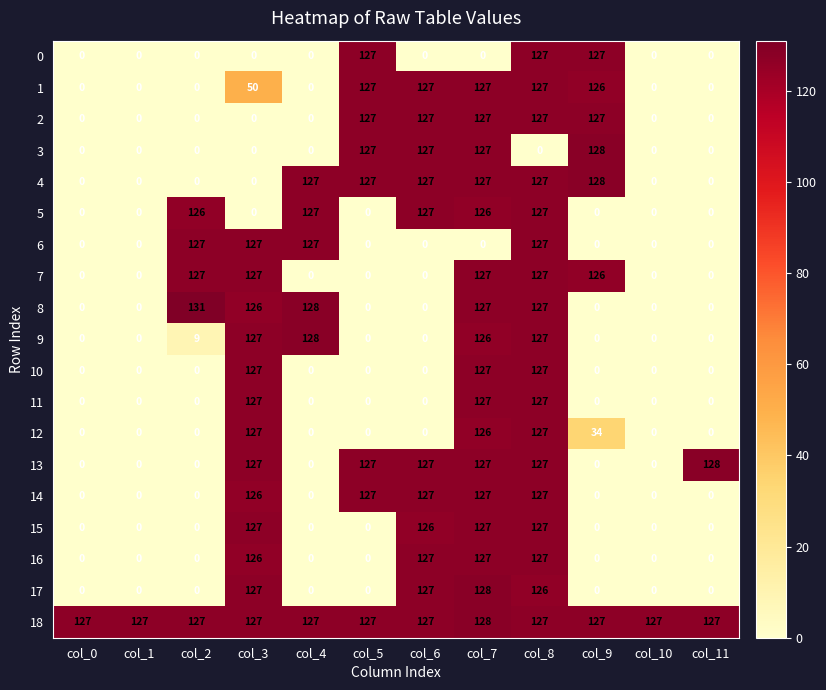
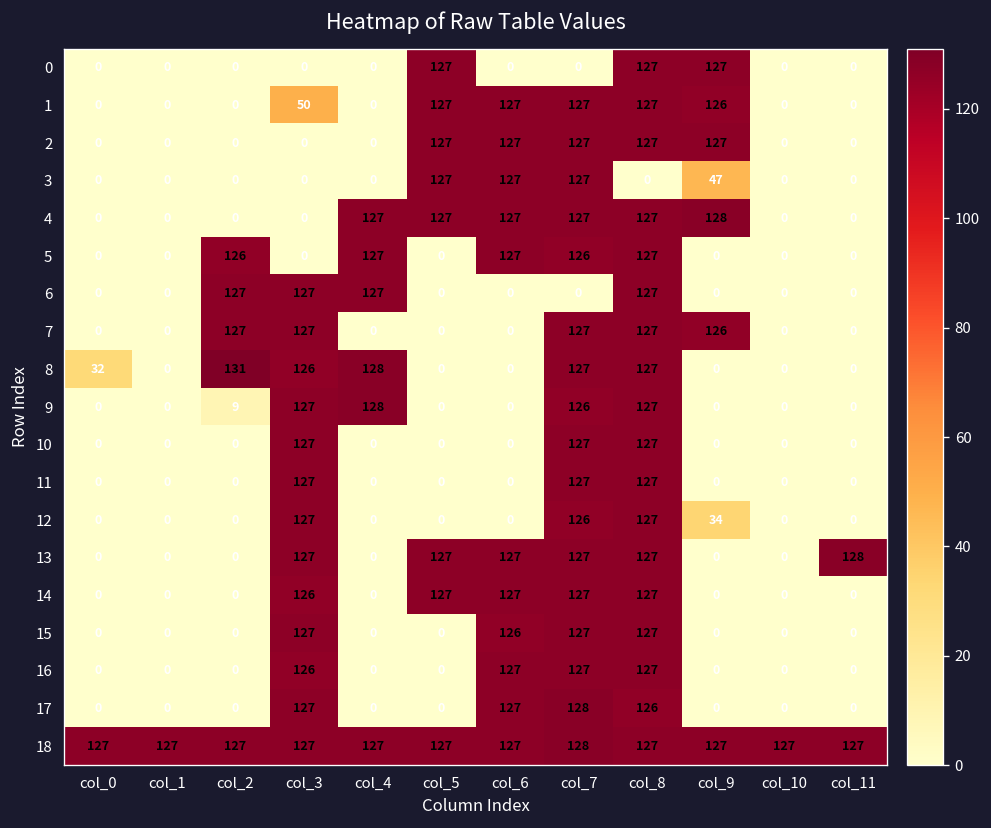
3, col_9: 128 -> 47
8, col_0: 0 -> 32
